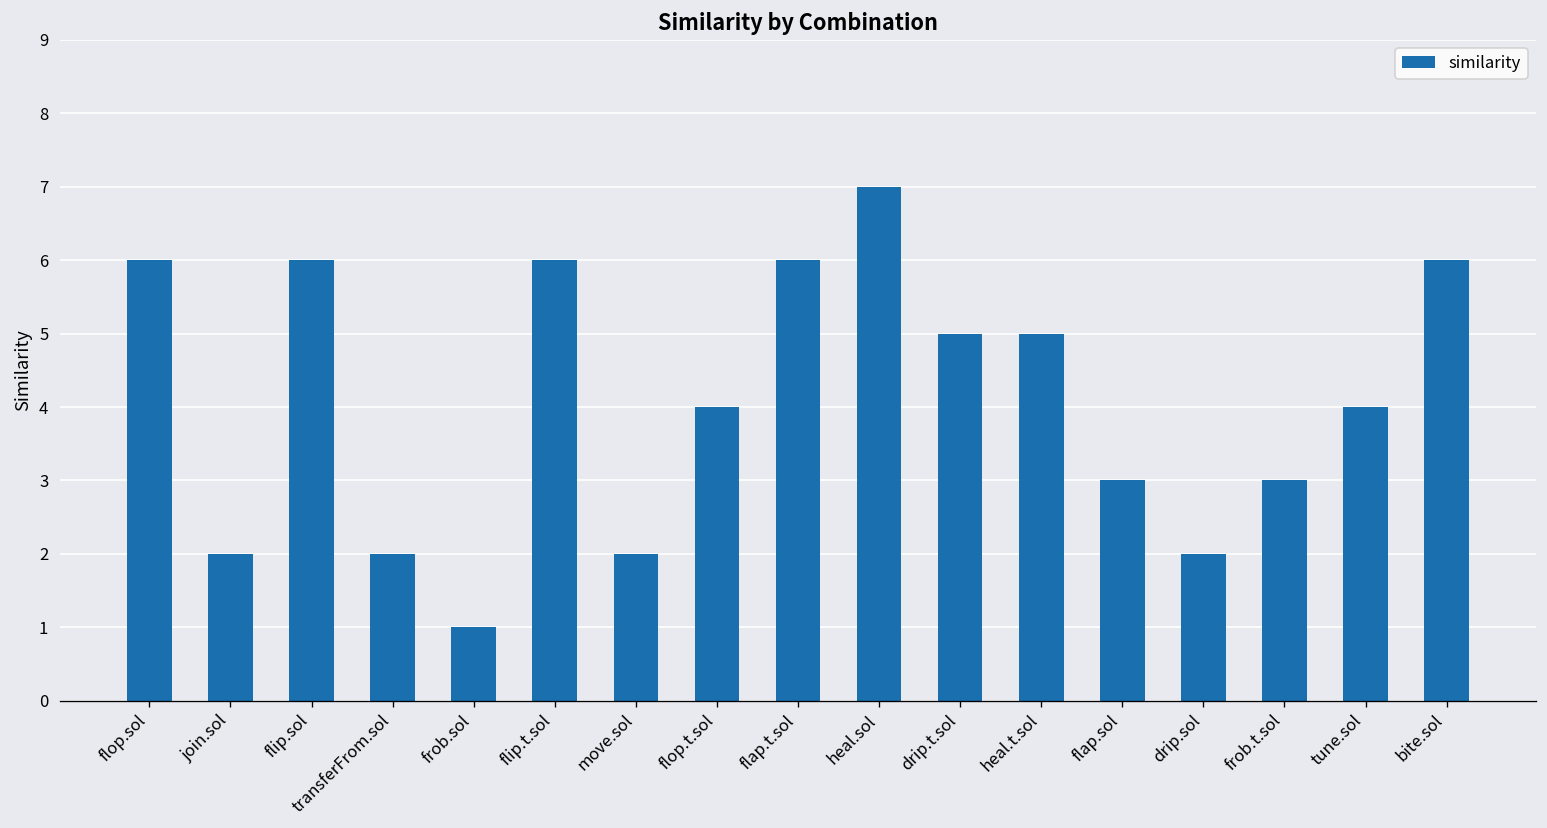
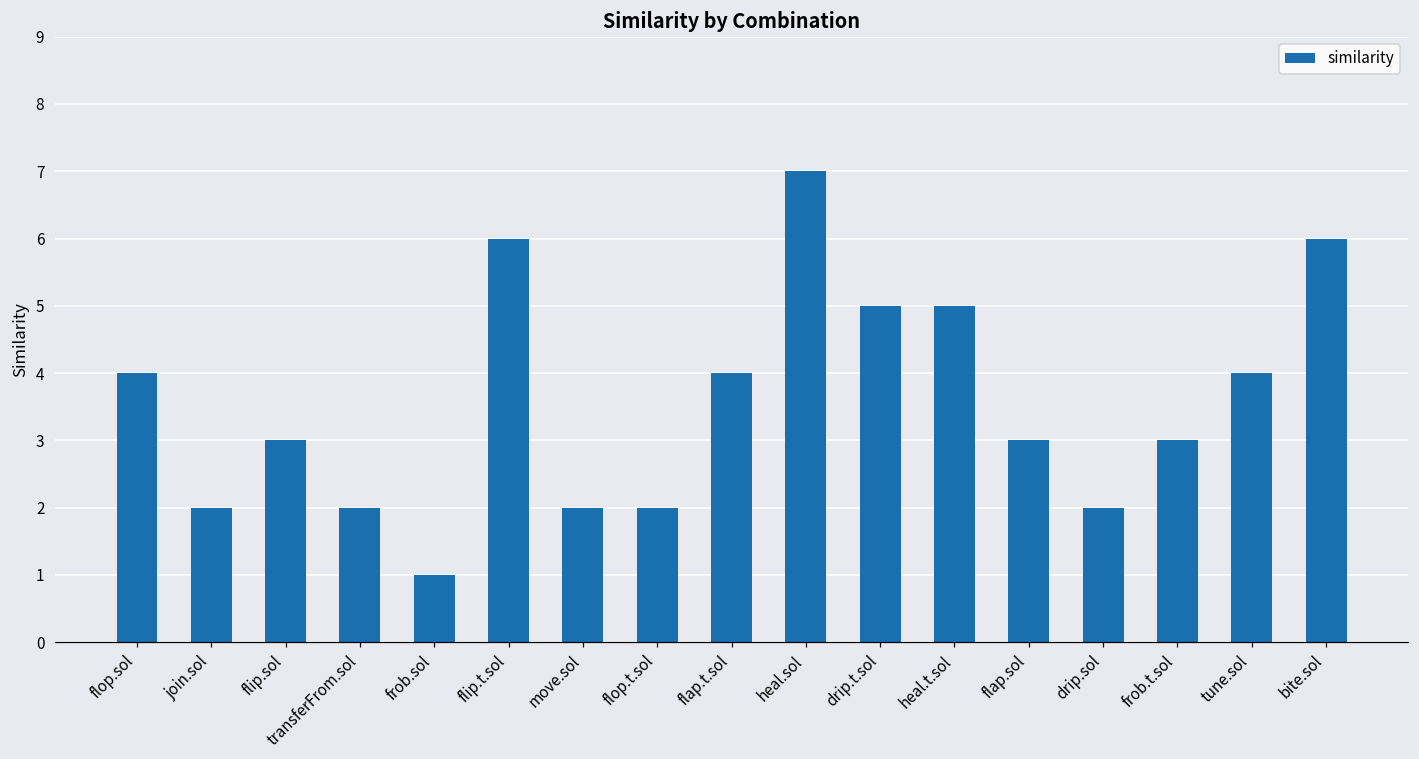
flop.sol: 6 -> 4
flip.sol: 6 -> 3
flop.t.sol: 4 -> 2
flap.t.sol: 6 -> 4
